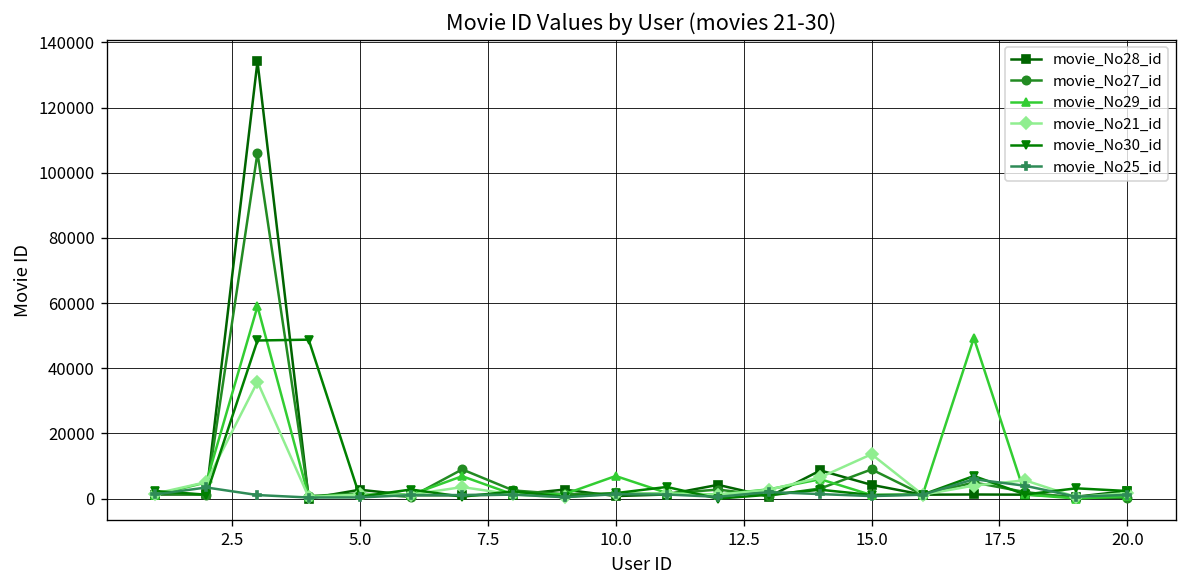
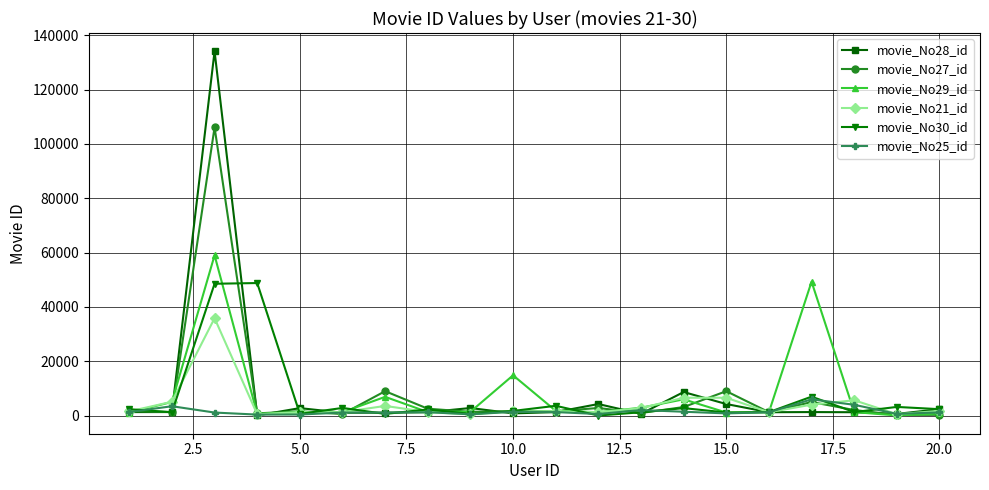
movie_No29_id, 10.0: 7000 -> 15000
movie_No21_id, 15.0: 14000 -> 7000
